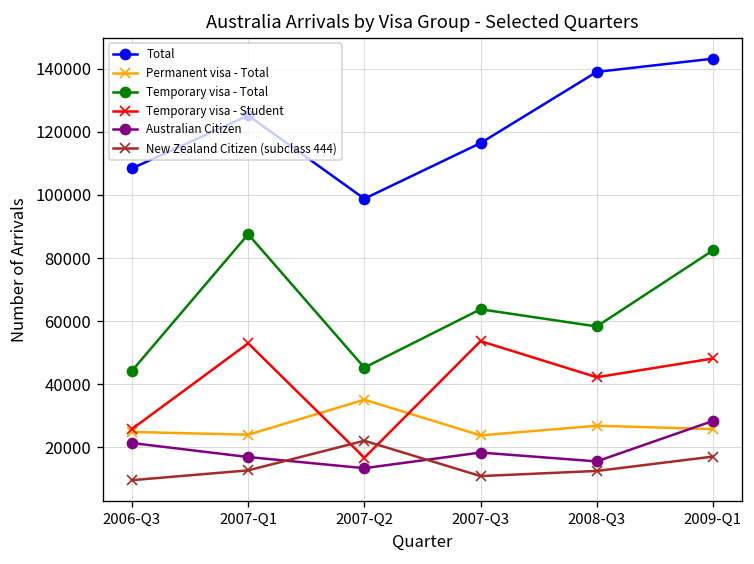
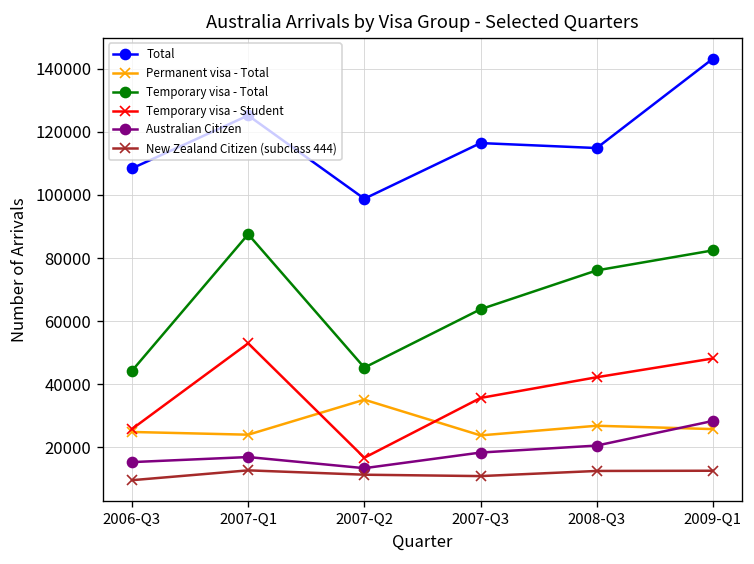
Australian Citizen, 2006-Q3: 21000 -> 15000
New Zealand Citizen (subclass 444), 2007-Q2: 22000 -> 11000
Temporary visa - Student, 2007-Q3: 54000 -> 36000
Total, 2008-Q3: 139000 -> 115000
Temporary visa - Total, 2008-Q3: 58000 -> 76000
Australian Citizen, 2008-Q3: 15000 -> 21000
New Zealand Citizen (subclass 444), 2009-Q1: 17000 -> 13000
